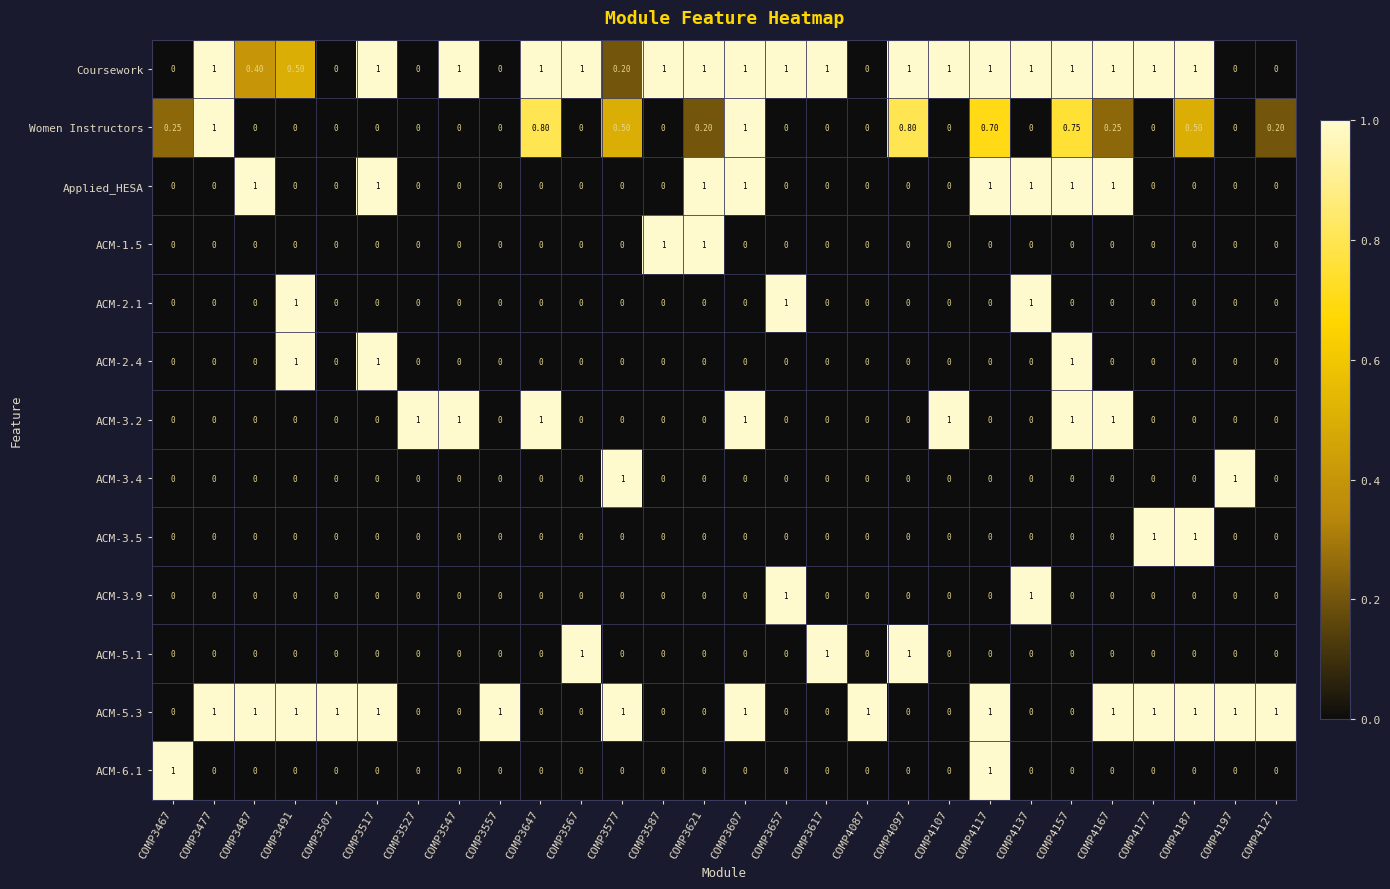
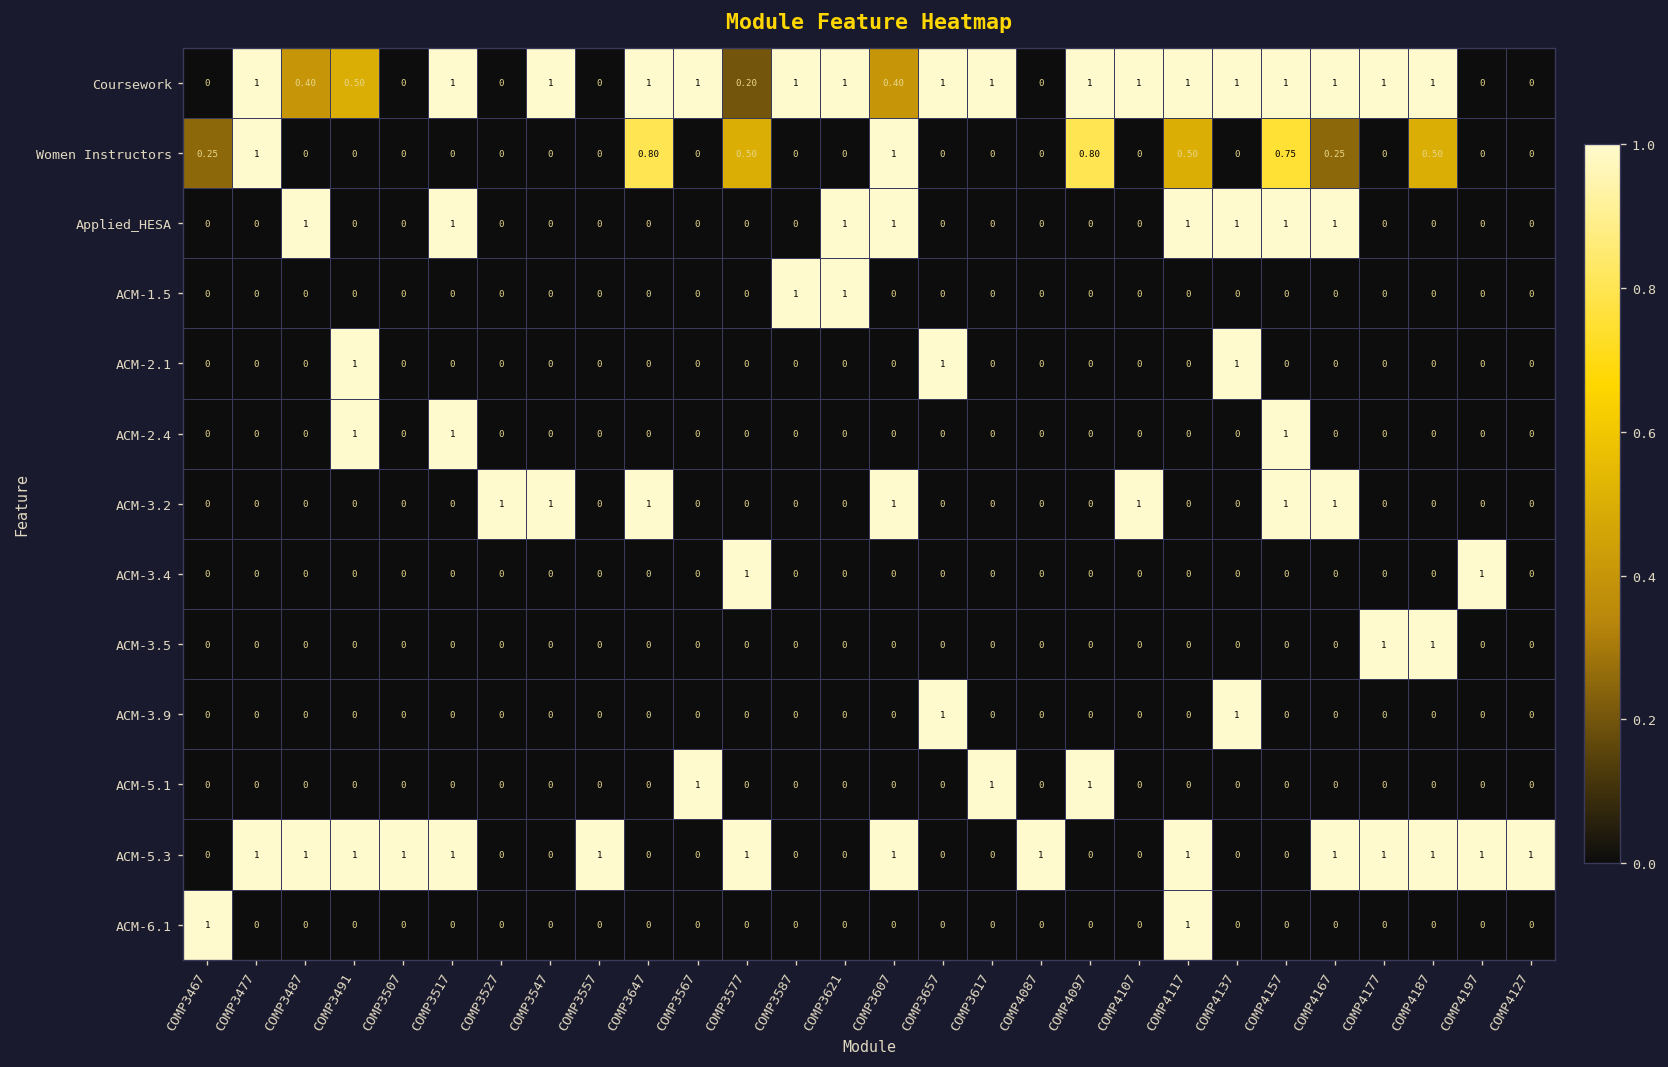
Coursework, COMP3607: 1 -> 0.40
Women Instructors, COMP3621: 0.20 -> 0
Women Instructors, COMP4117: 0.70 -> 0.50
Women Instructors, COMP4127: 0.20 -> 0
